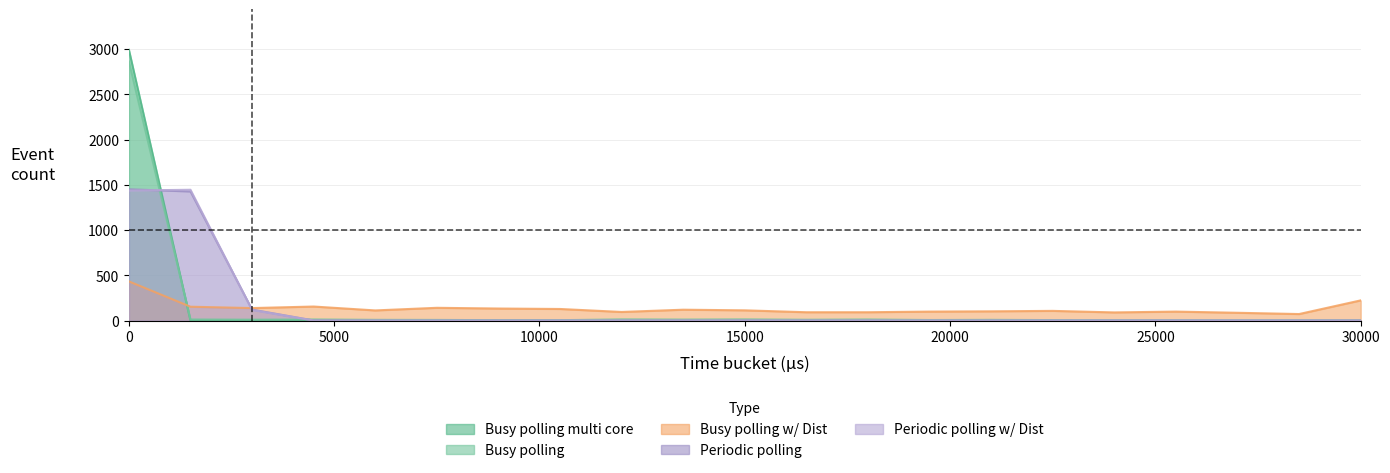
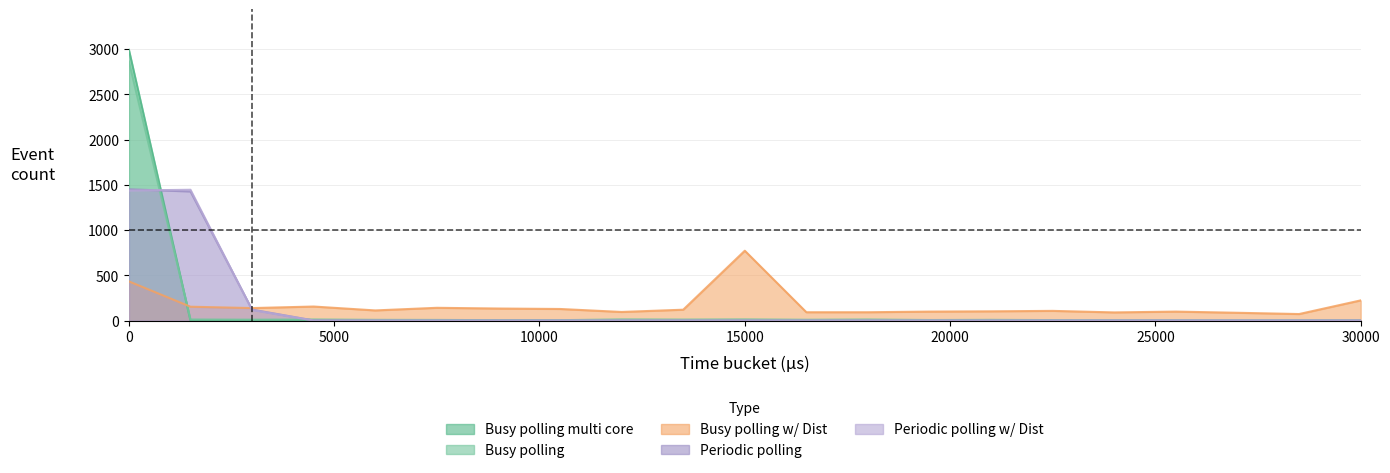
Busy polling w/ Dist, 15000: 100 -> 800
